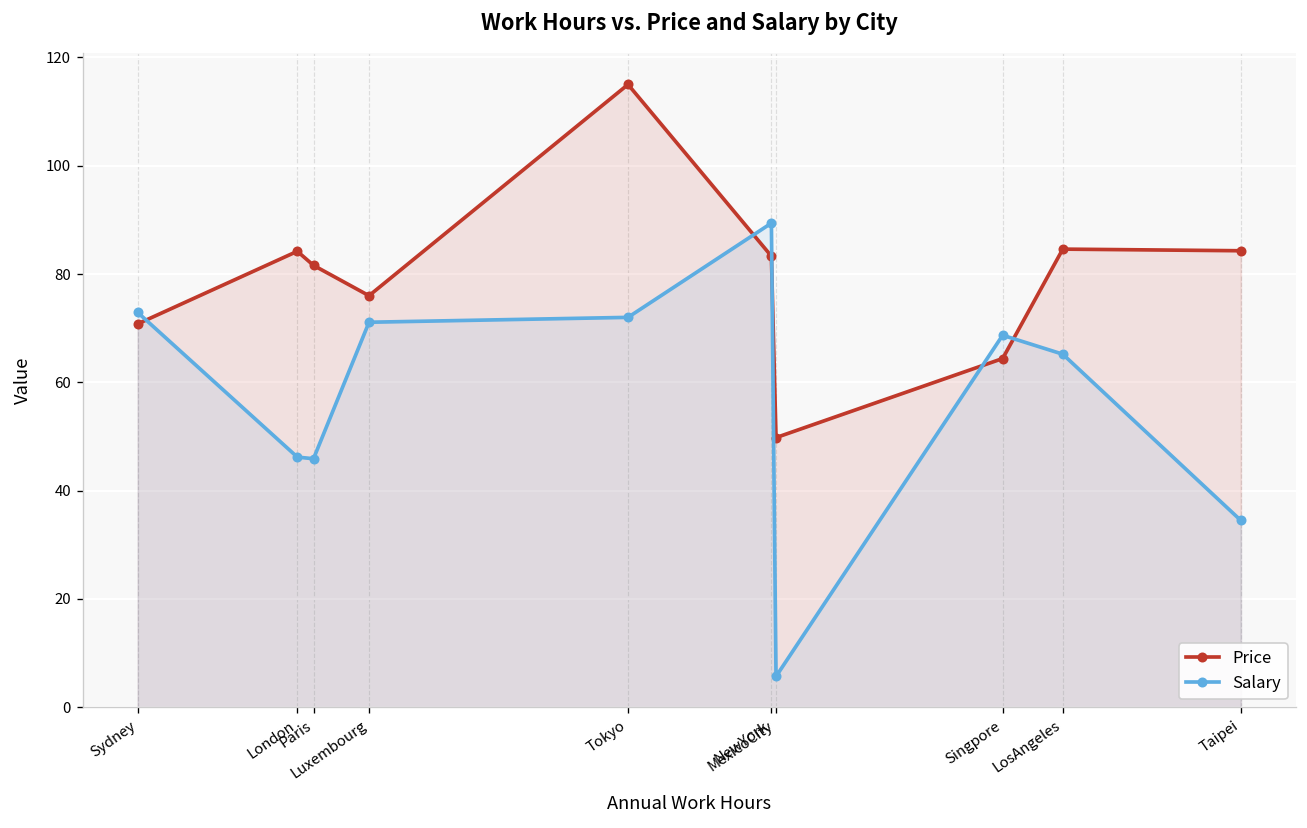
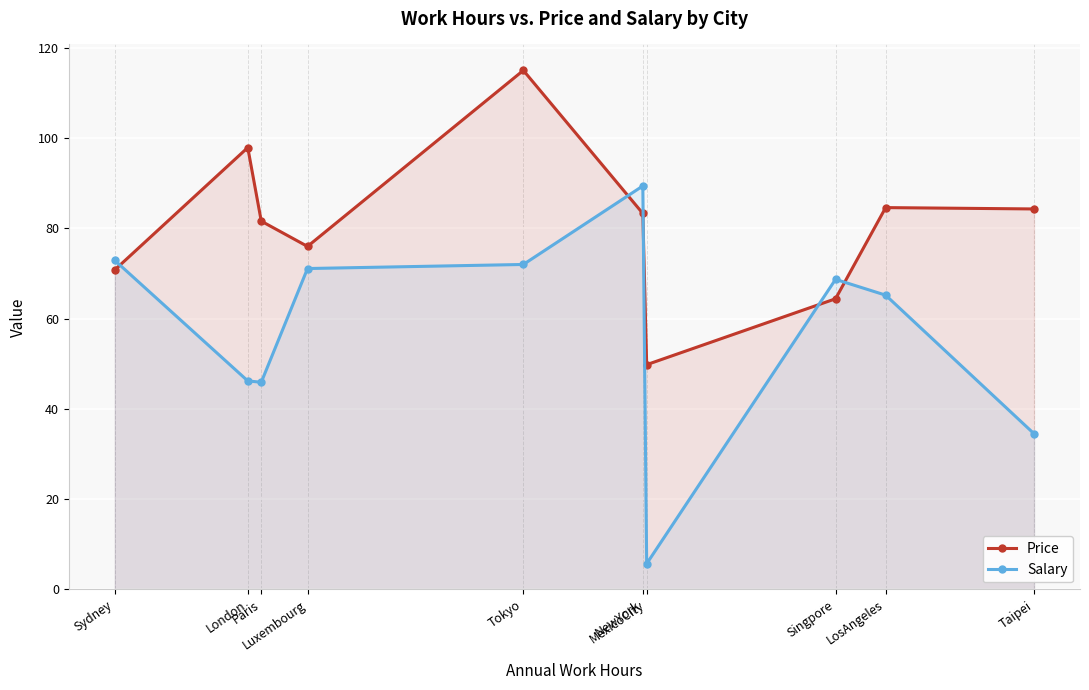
Price, London: 84 -> 98
